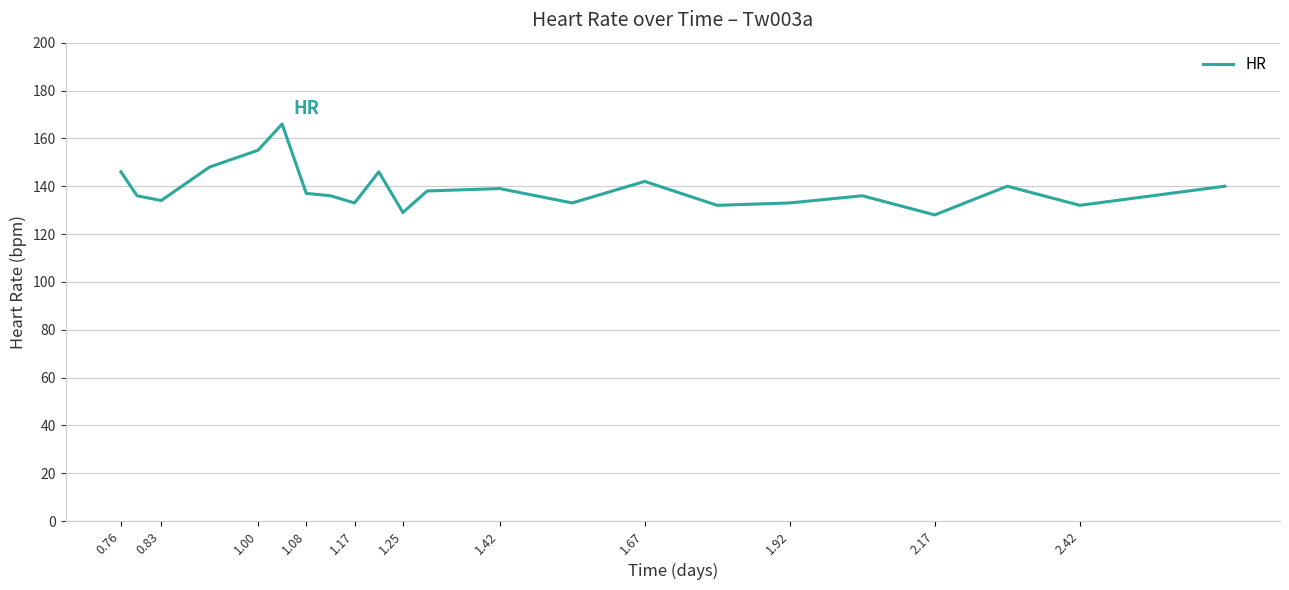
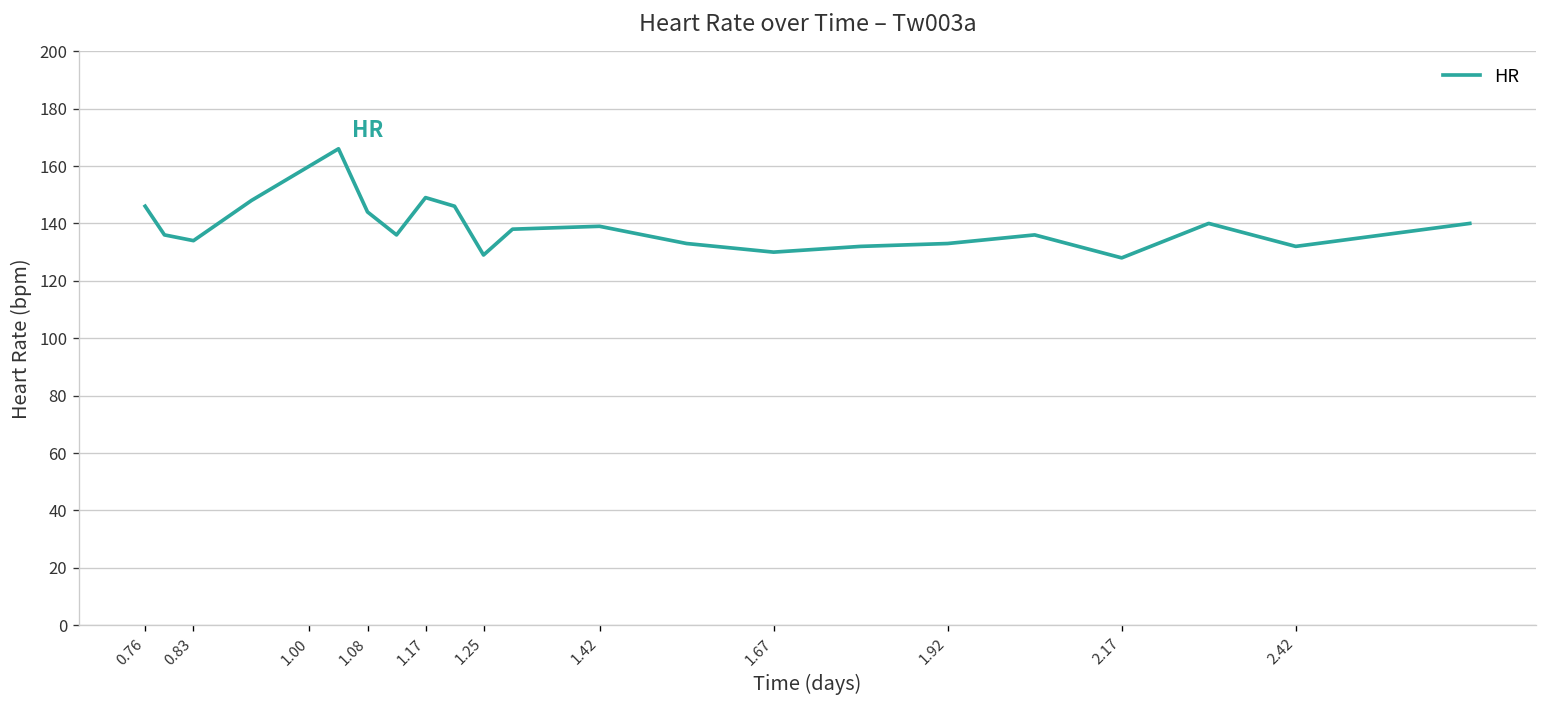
1.00: 155 -> 160
1.08: 137 -> 144
1.17: 133 -> 149
1.67: 142 -> 130
